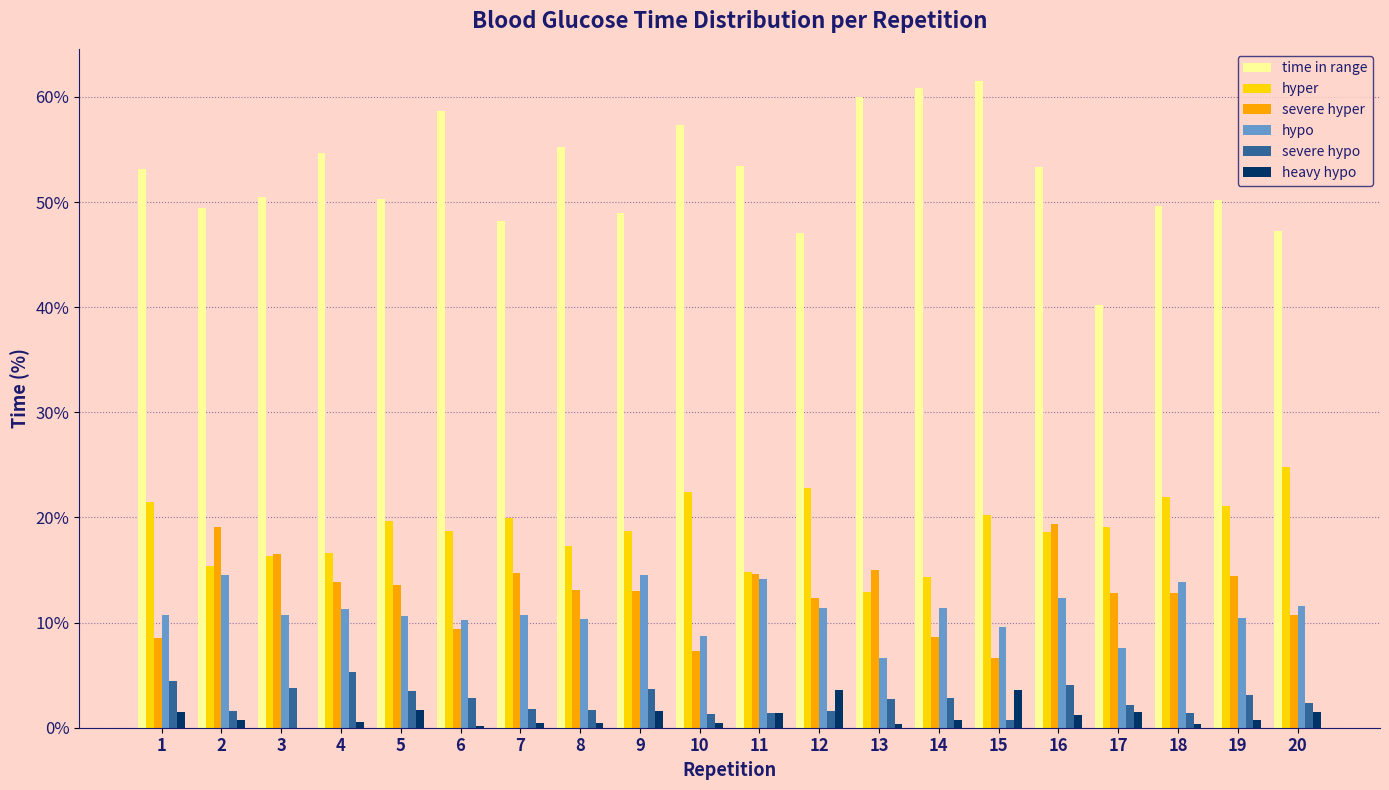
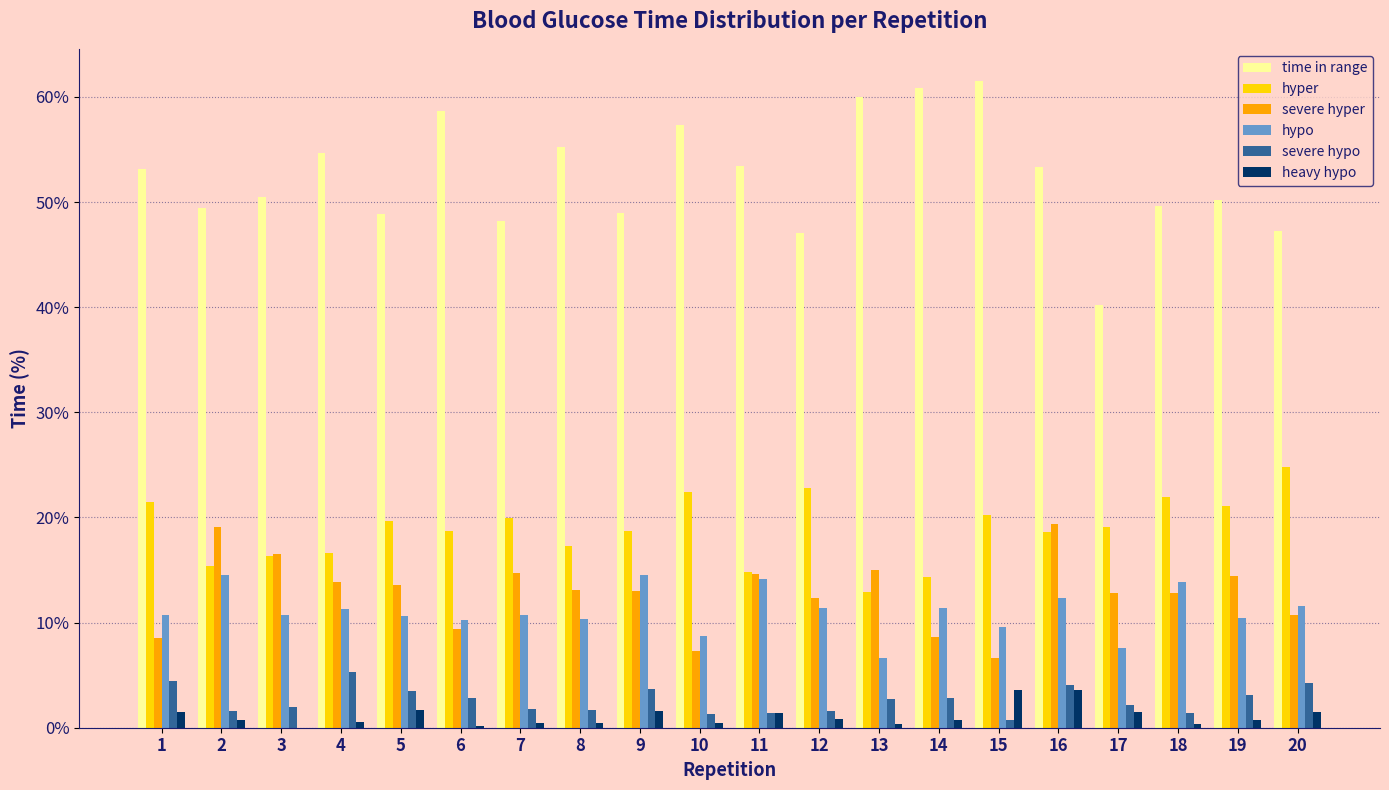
severe hypo, 3: 3.8% -> 2.0%
time in range, 5: 50.3% -> 48.9%
heavy hypo, 12: 3.5% -> 0.9%
heavy hypo, 16: 1.3% -> 3.6%
severe hypo, 20: 2.3% -> 4.2%
